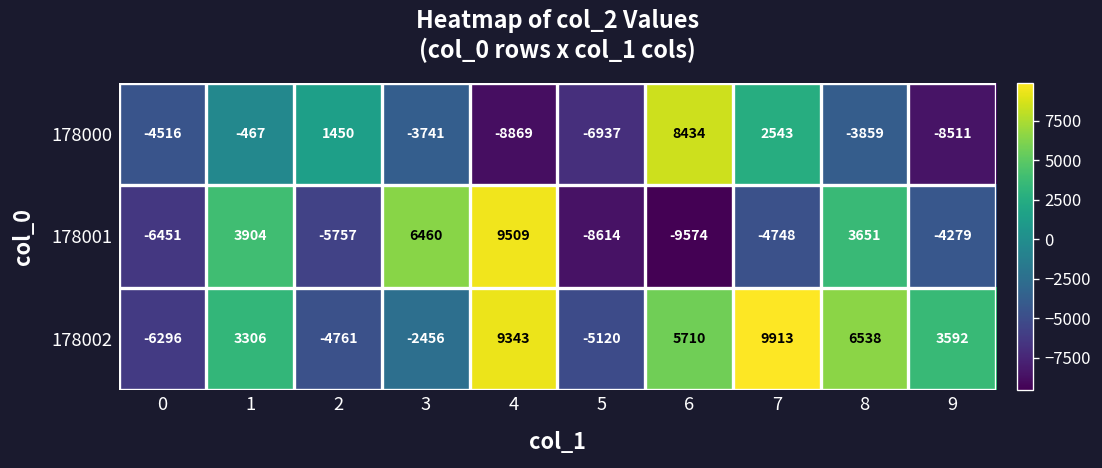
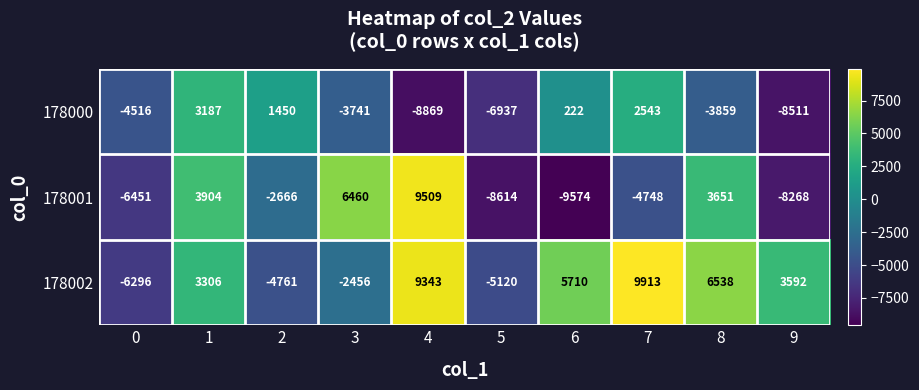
178000, 1: -467 -> 3187
178000, 6: 8434 -> 222
178001, 2: -5757 -> -2666
178001, 9: -4279 -> -8268
